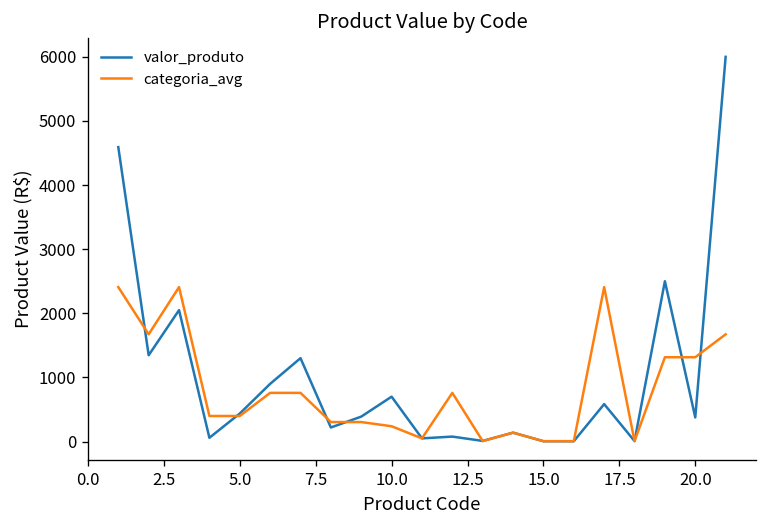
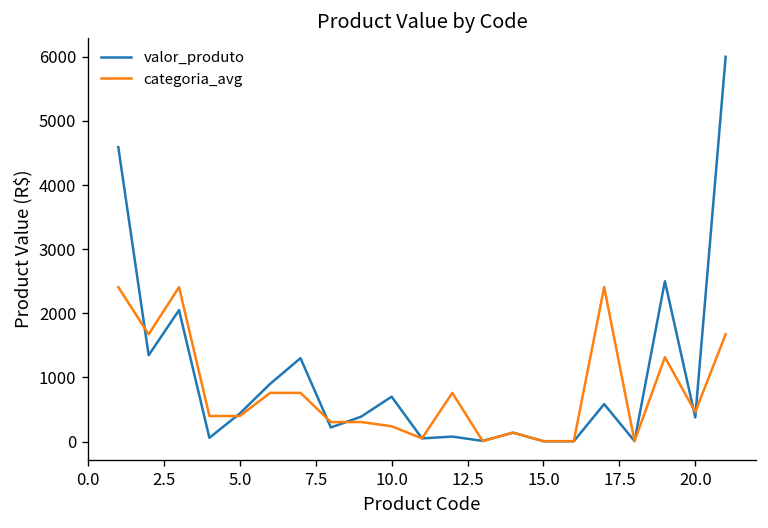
categoria_avg, 20.0: 1300 -> 500
